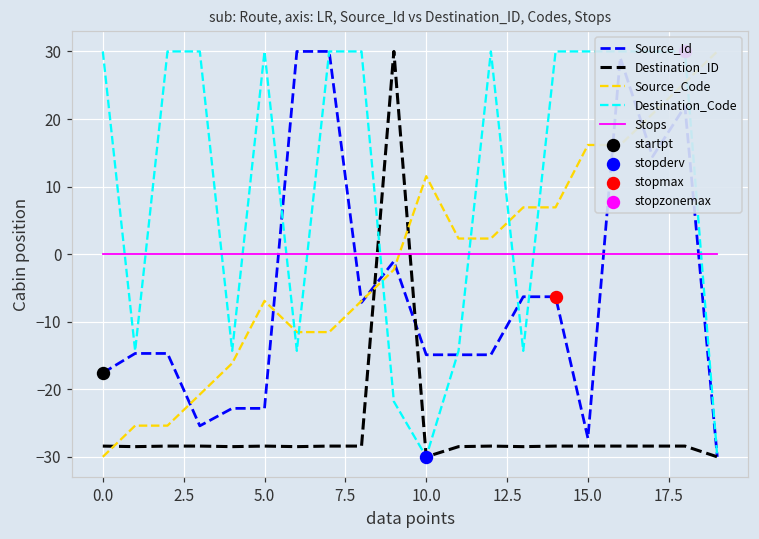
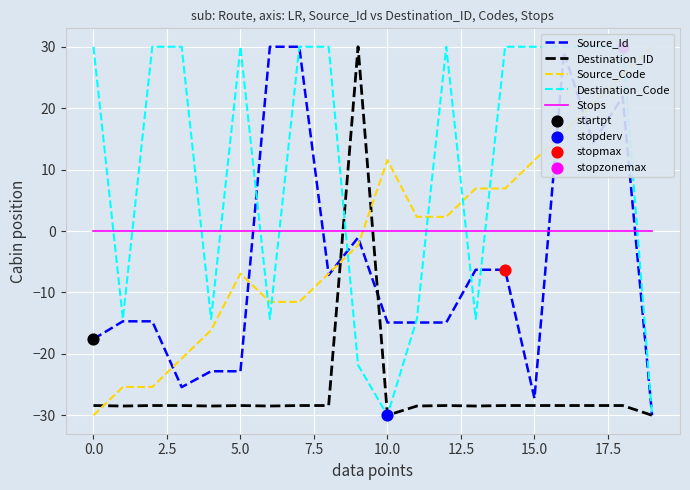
Source_Code, 15.0: 16 -> 12
